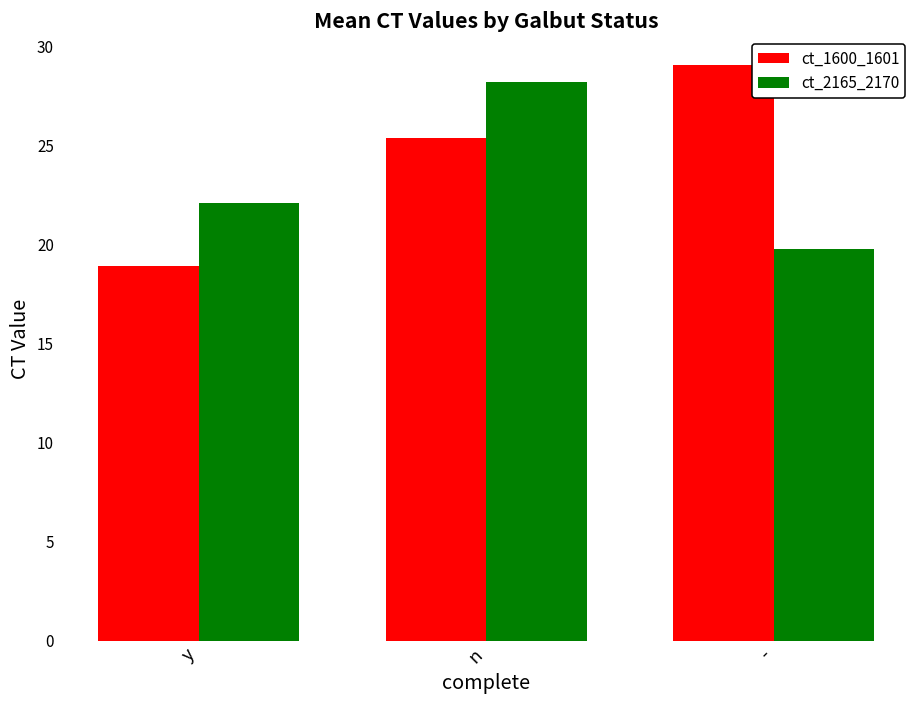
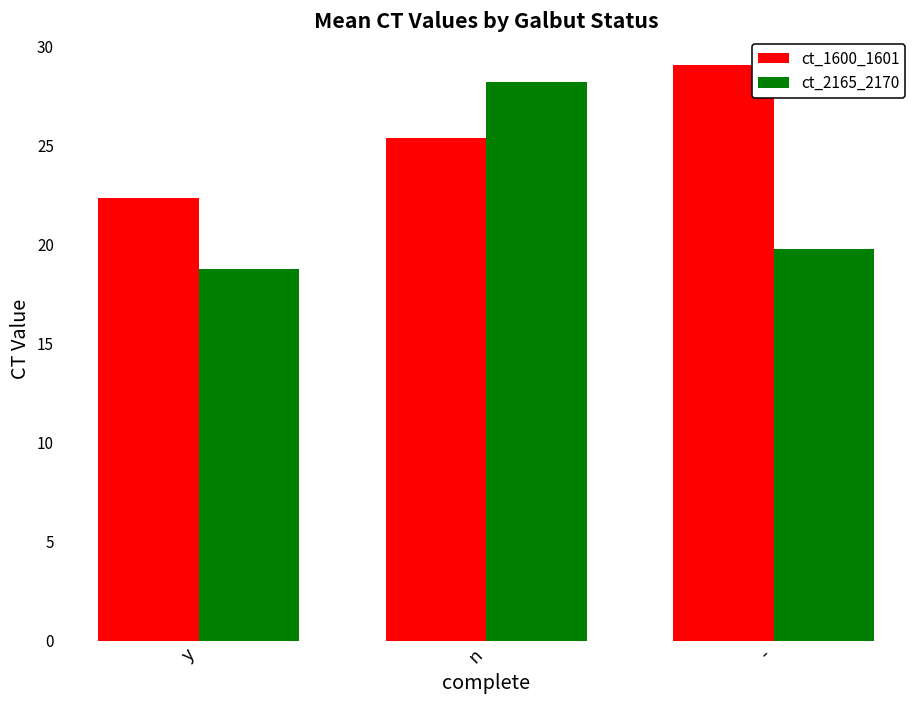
ct_1600_1601, y: 18.9 -> 22.3
ct_2165_2170, y: 22.1 -> 18.8
